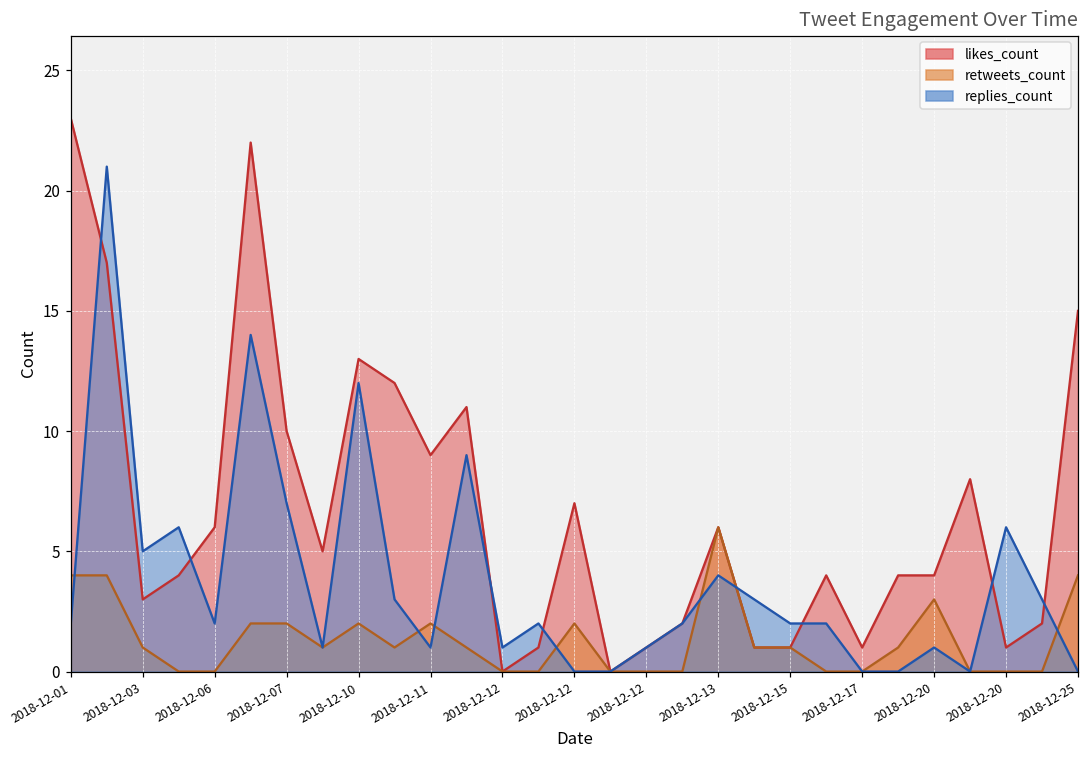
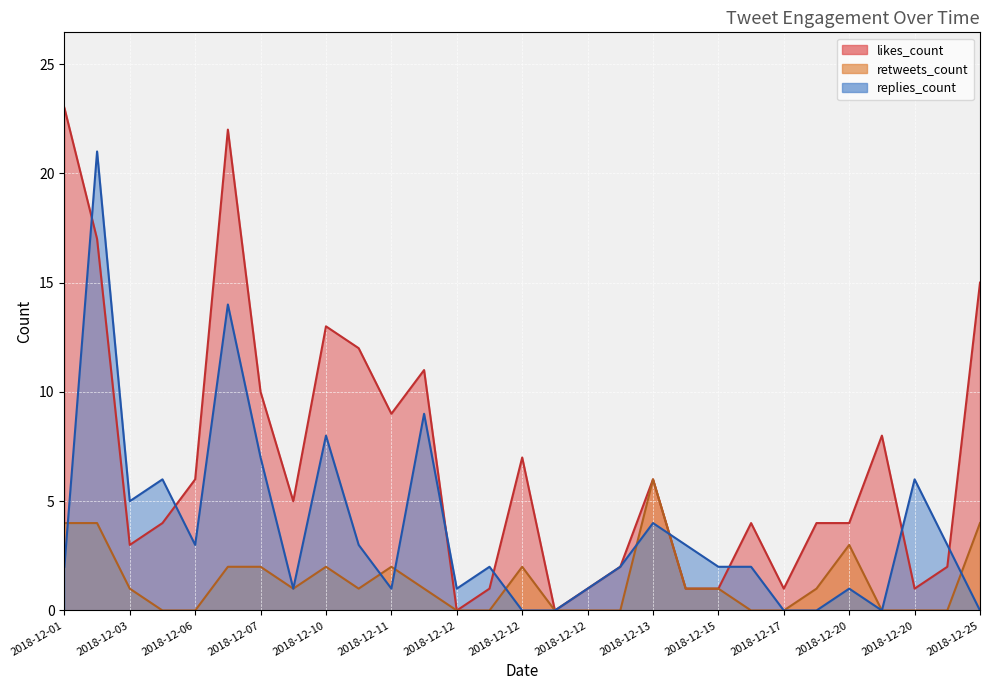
replies_count, 2018-12-06: 2 -> 3
replies_count, 2018-12-10: 12 -> 8
